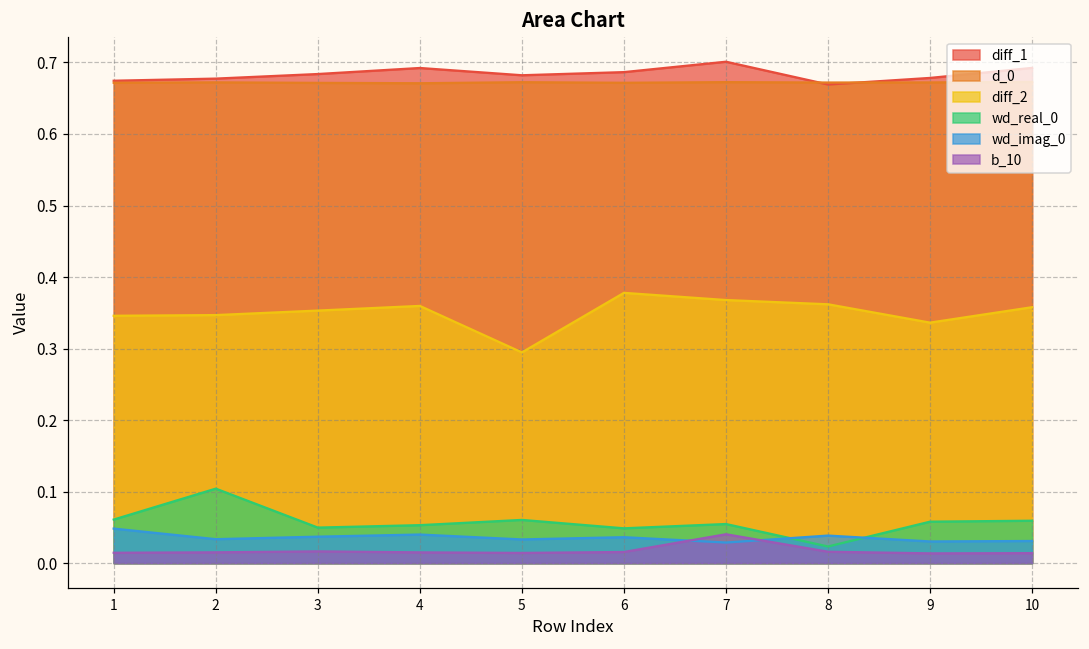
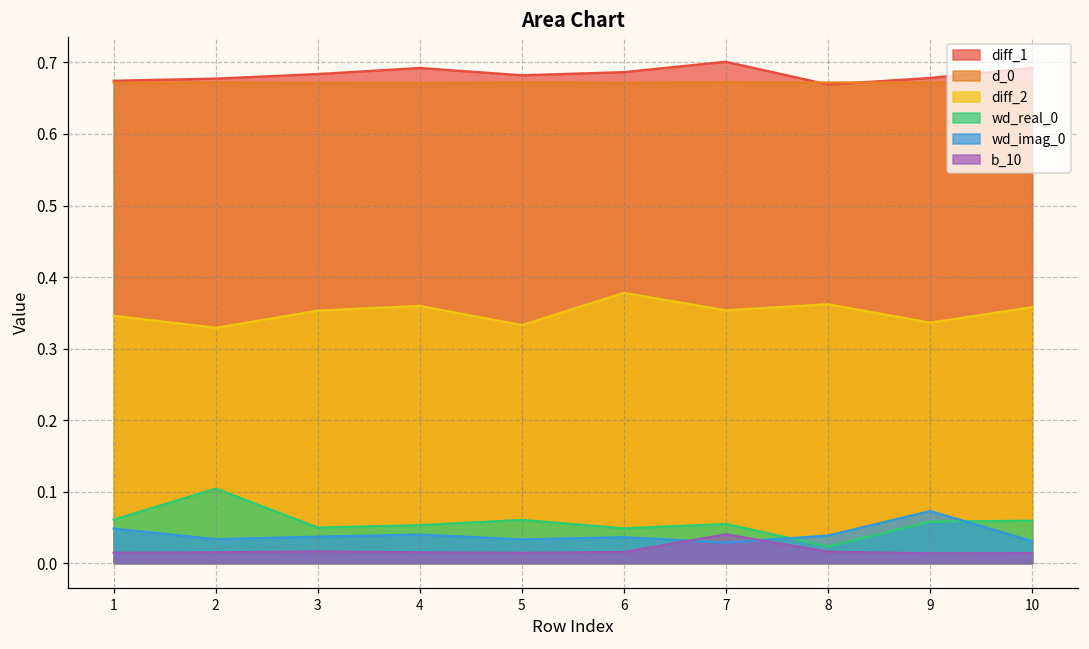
diff_2, 2: 0.35 -> 0.33
diff_2, 5: 0.29 -> 0.33
diff_2, 7: 0.37 -> 0.35
wd_imag_0, 9: 0.03 -> 0.07
